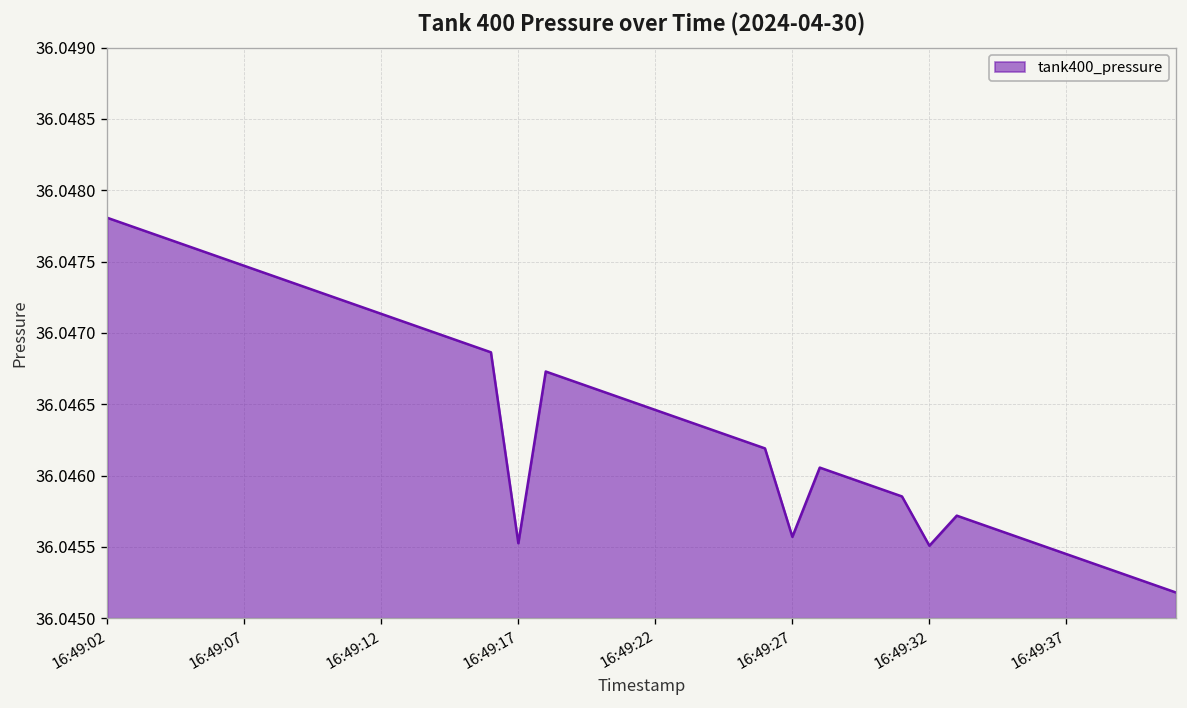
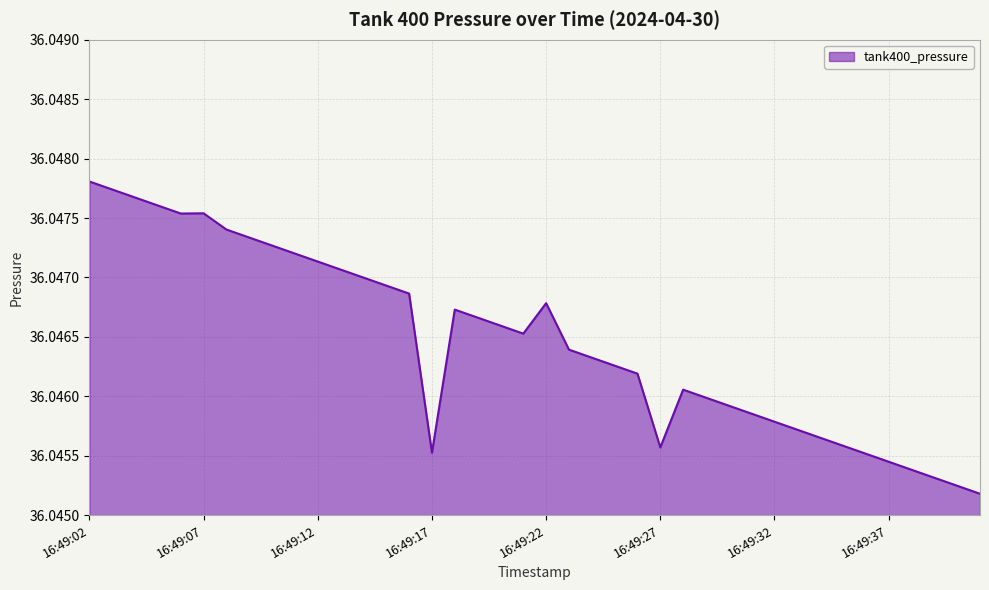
16:49:07: 36.04747 -> 36.04754
16:49:22: 36.04646 -> 36.04678
16:49:32: 36.04551 -> 36.04579
